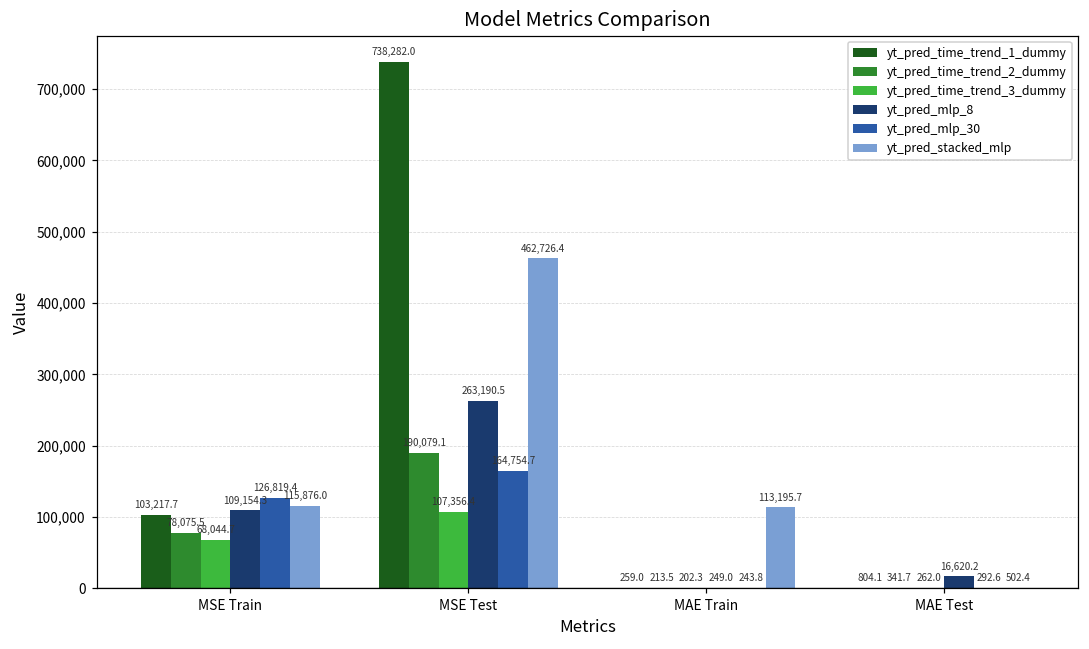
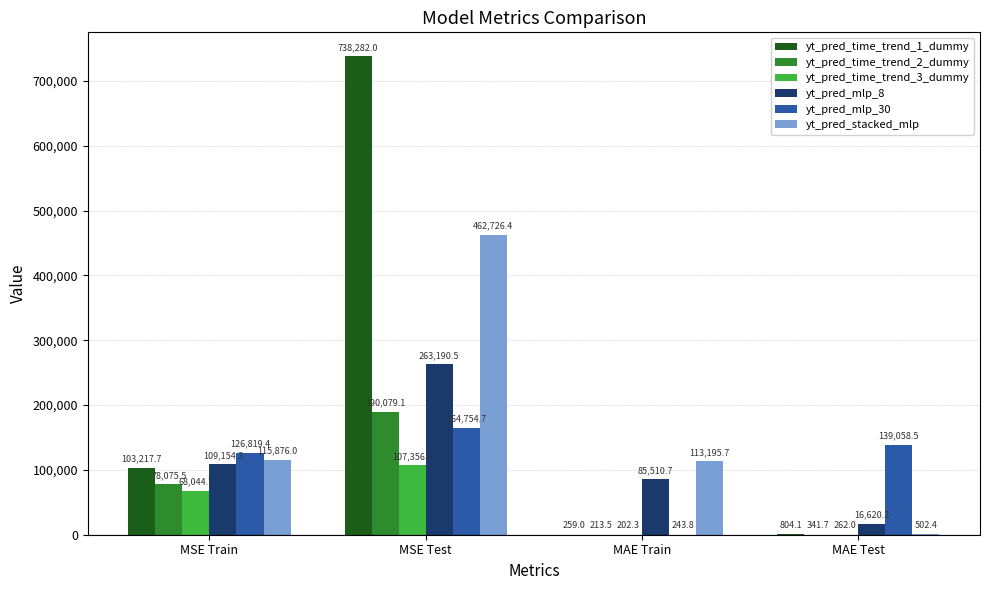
yt_pred_mlp_8, MAE Train: 249.0 -> 85,510.7
yt_pred_mlp_30, MAE Test: 292.6 -> 139,058.5
